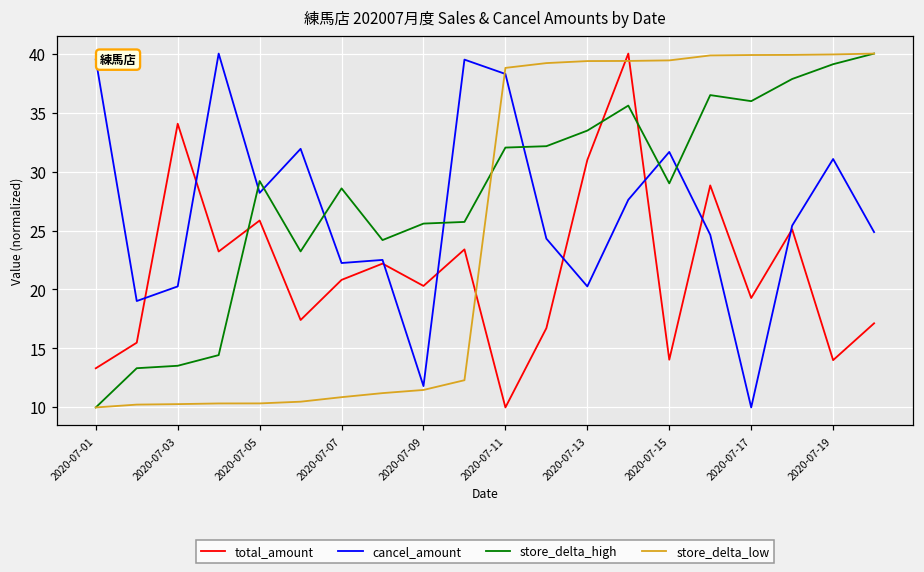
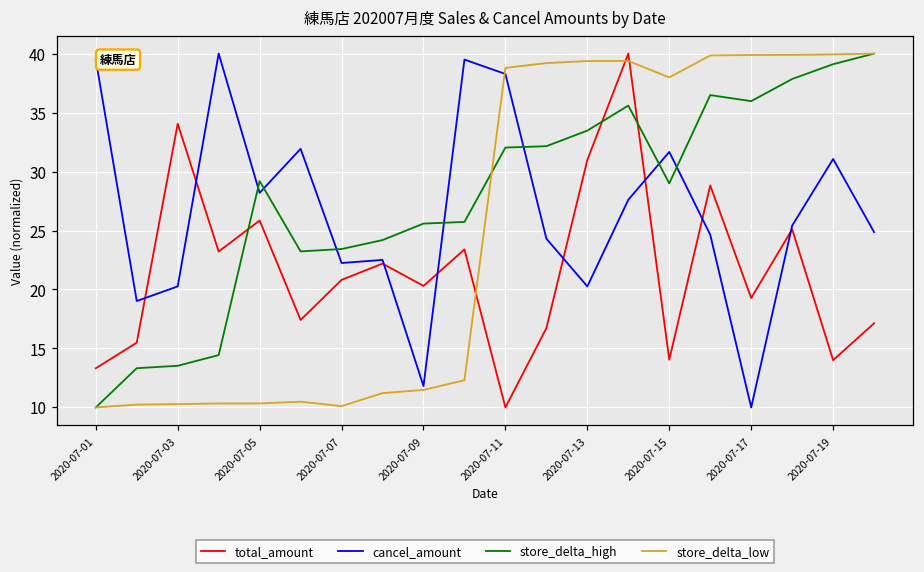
store_delta_high, 2020-07-07: 28.6 -> 23.4
store_delta_low, 2020-07-07: 10.9 -> 10.1
store_delta_low, 2020-07-15: 39.4 -> 38.0
